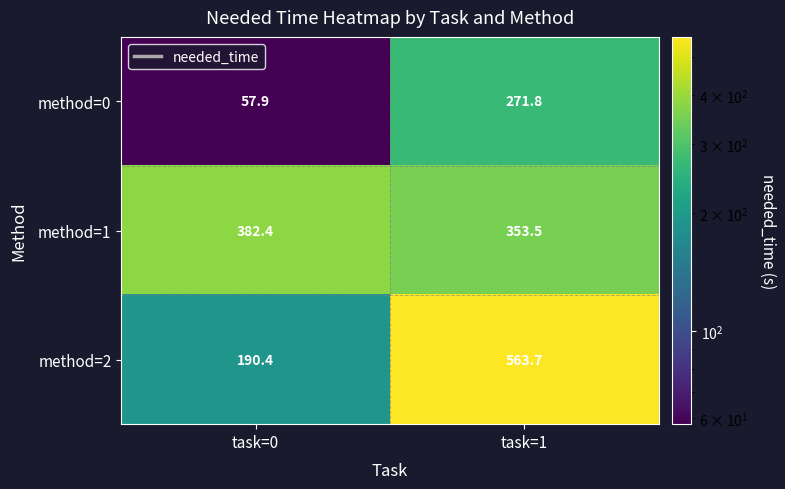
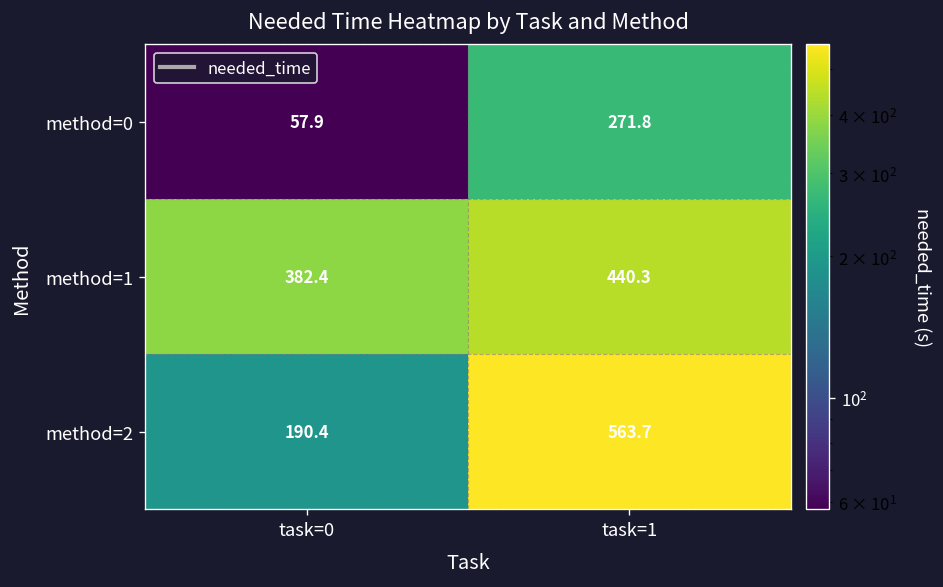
method=1, task=1: 353.5 -> 440.3
